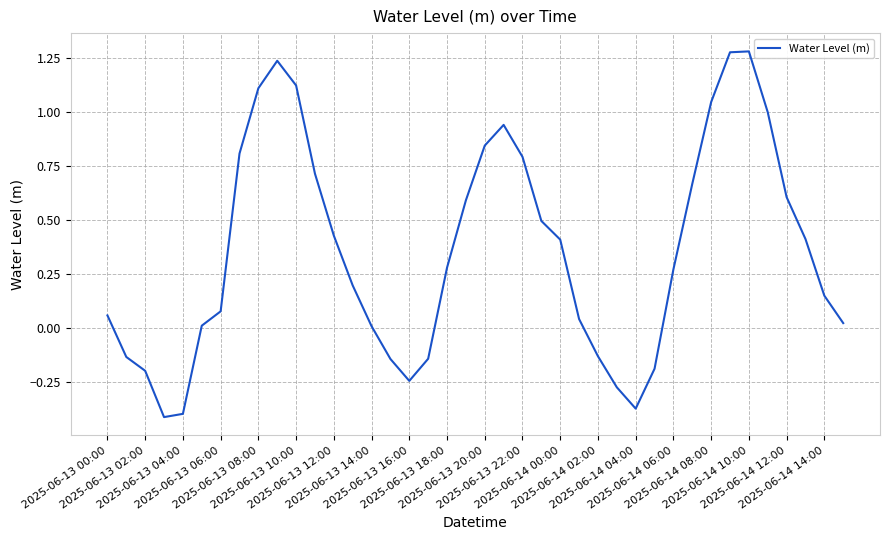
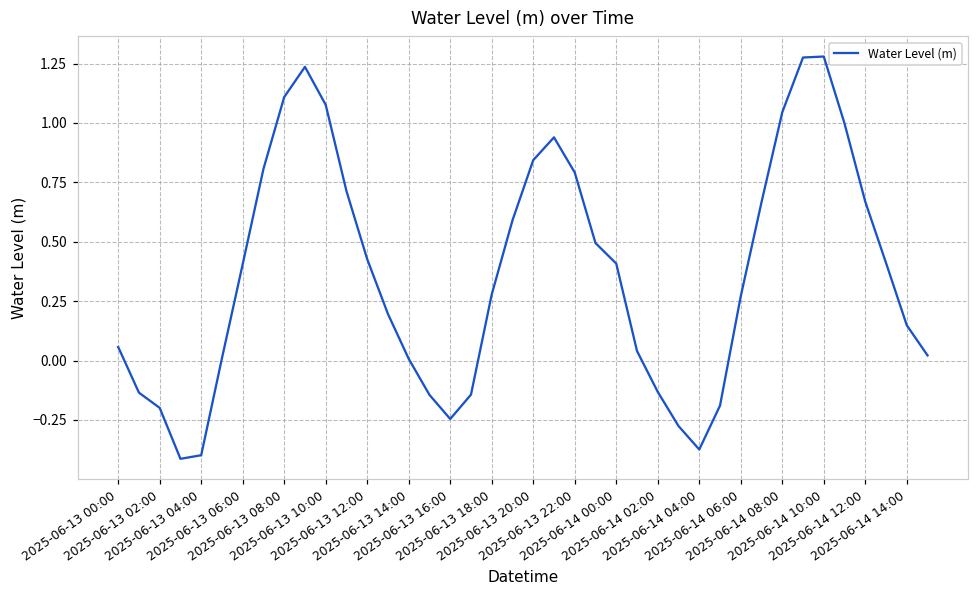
2025-06-13 06:00: 0.08 -> 0.41
2025-06-13 10:00: 1.12 -> 1.08
2025-06-14 12:00: 0.60 -> 0.67
